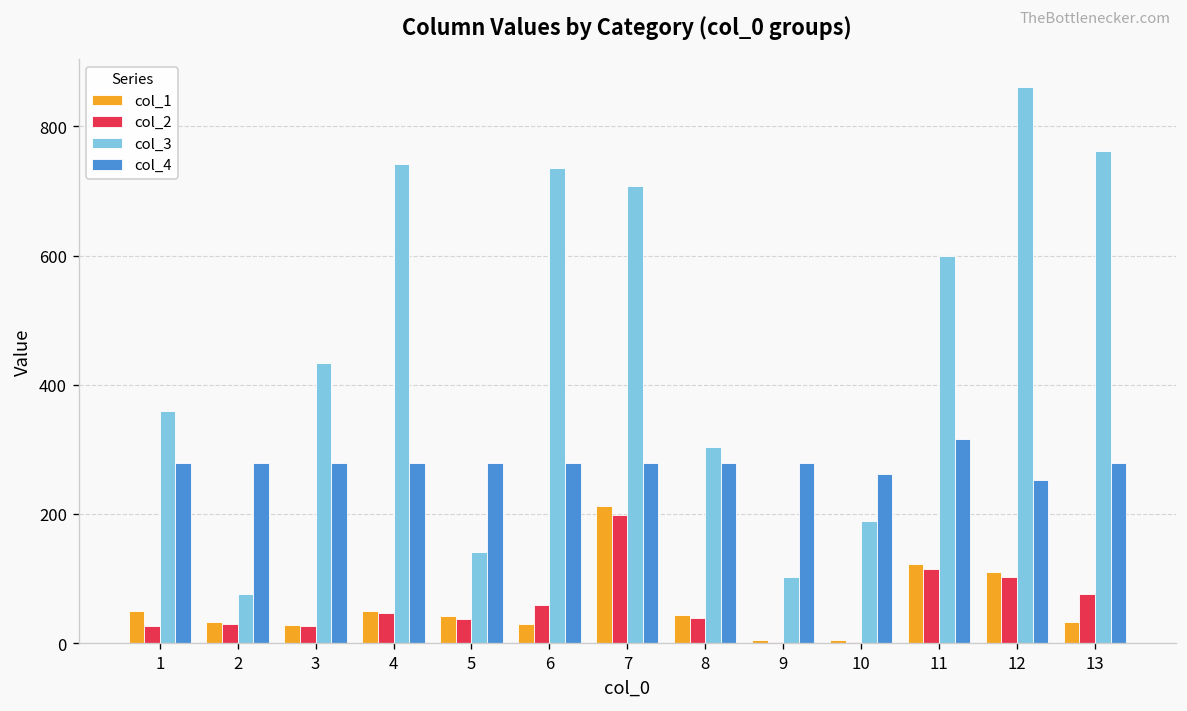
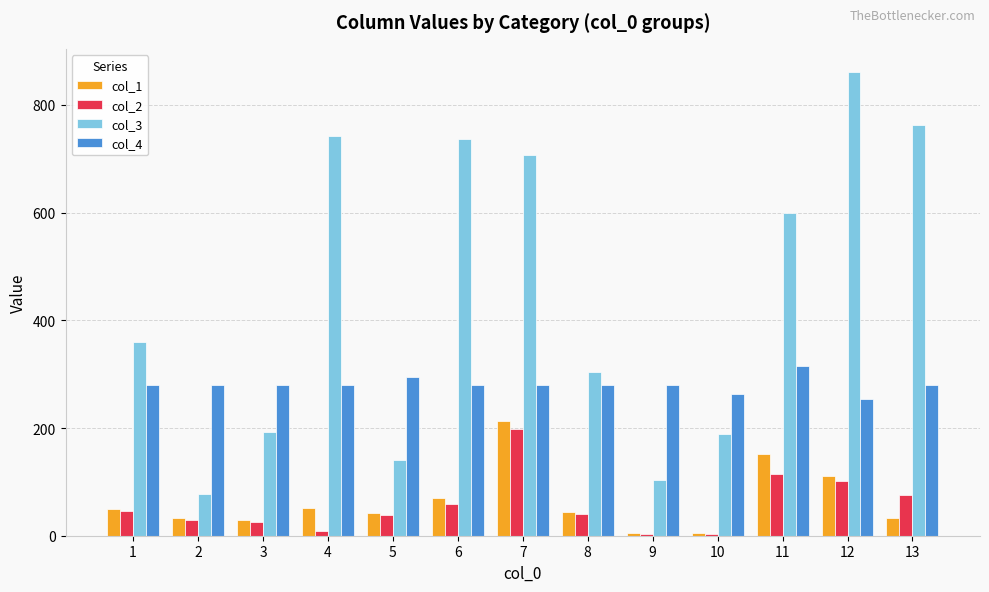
col_2, 1: 30 -> 50
col_3, 3: 430 -> 190
col_2, 4: 50 -> 10
col_4, 5: 280 -> 300
col_1, 6: 30 -> 70
col_1, 11: 120 -> 150
